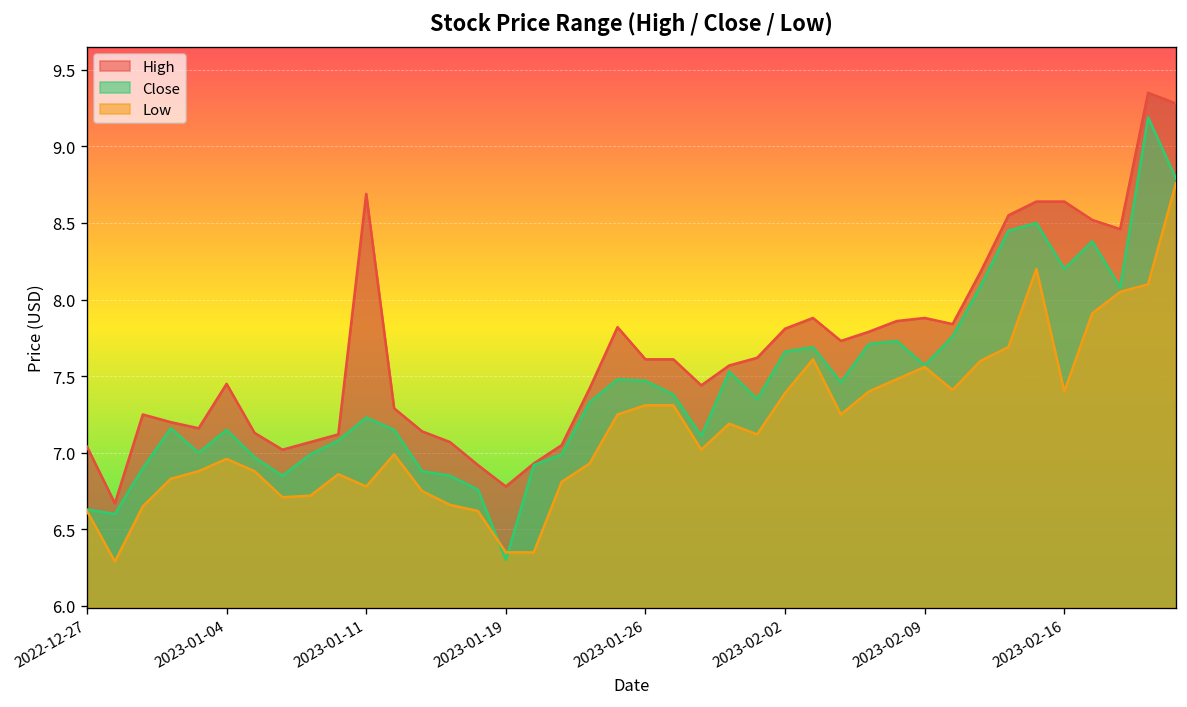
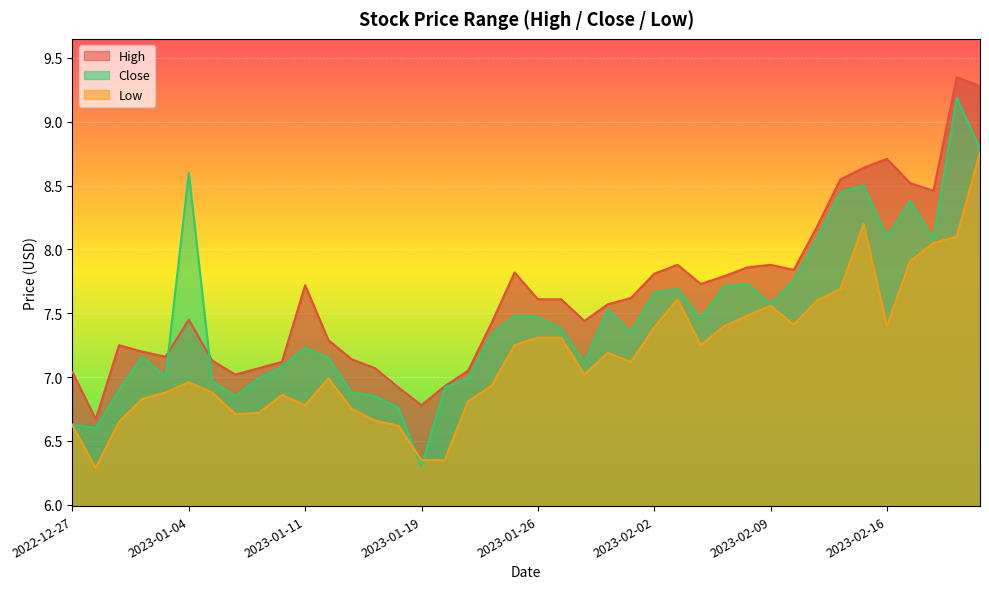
Close, 2023-01-04: 7.15 -> 8.60
High, 2023-01-11: 8.69 -> 7.72
High, 2023-02-16: 8.64 -> 8.71
Close, 2023-02-16: 8.2 -> 8.1
